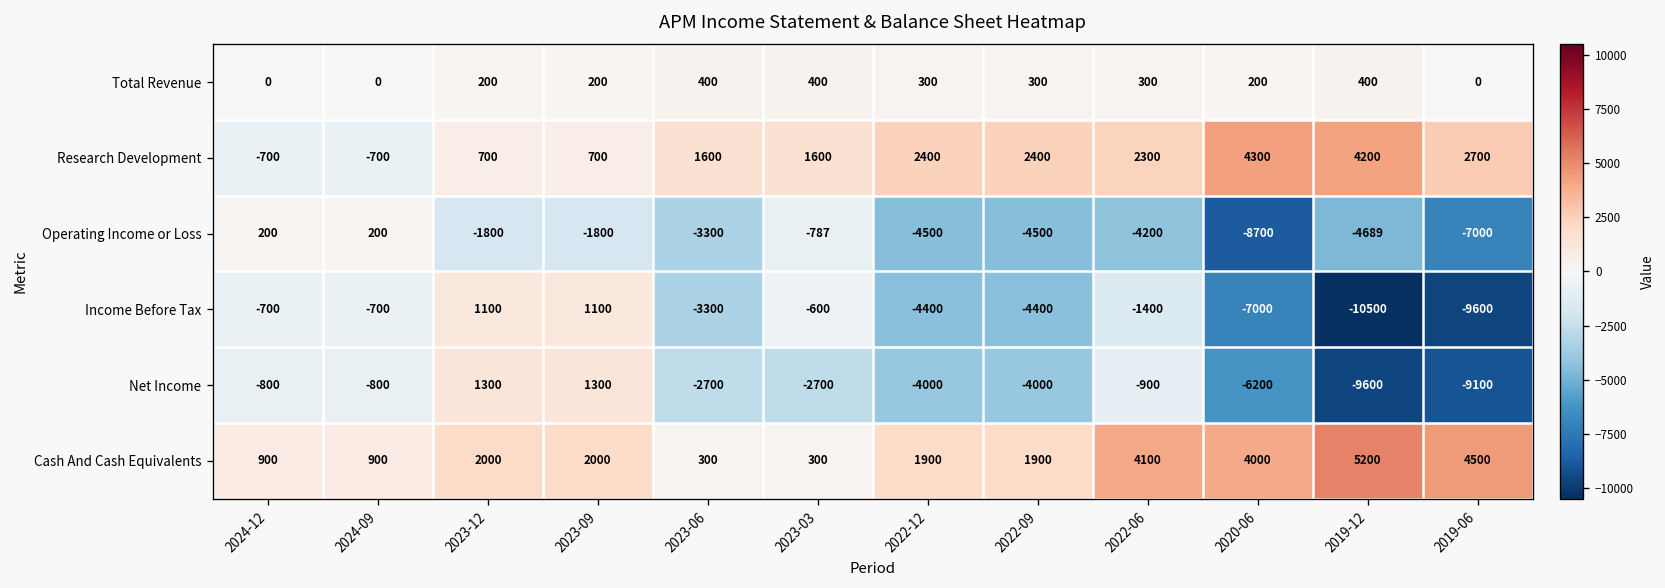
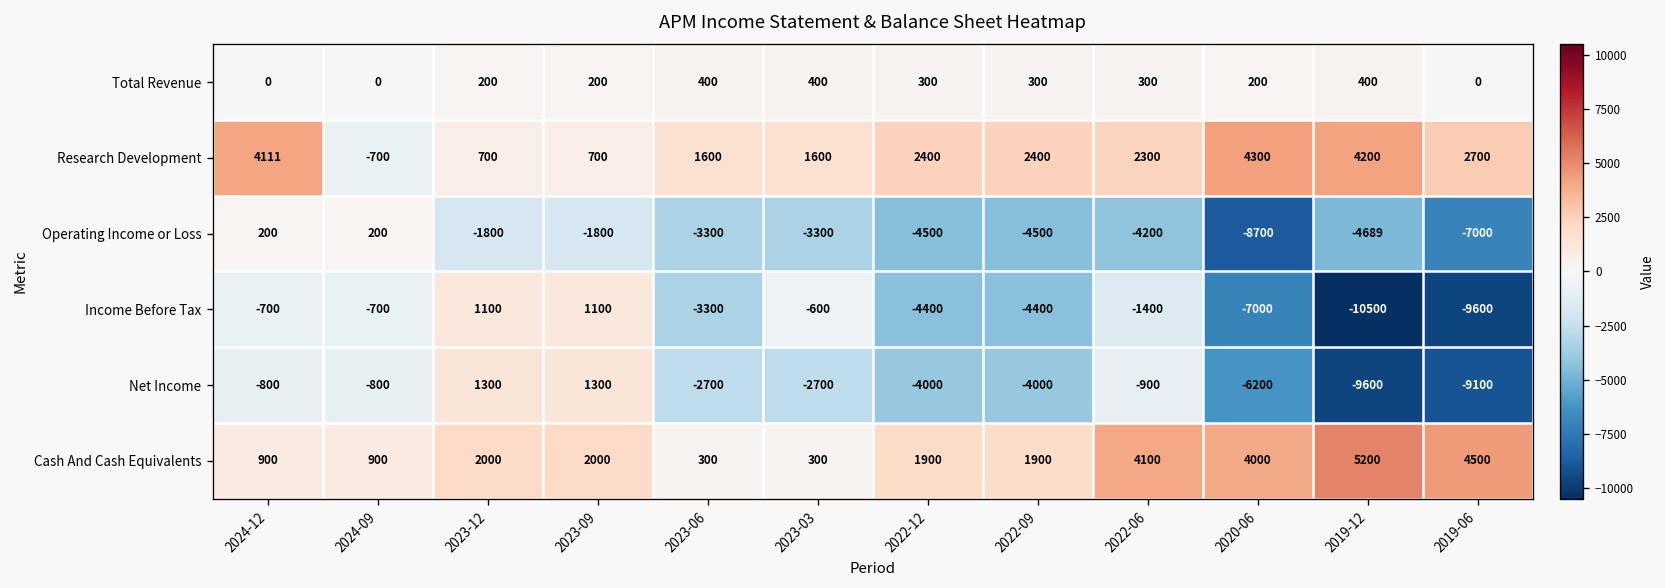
Research Development, 2024-12: -700 -> 4111
Operating Income or Loss, 2023-03: -787 -> -3300
